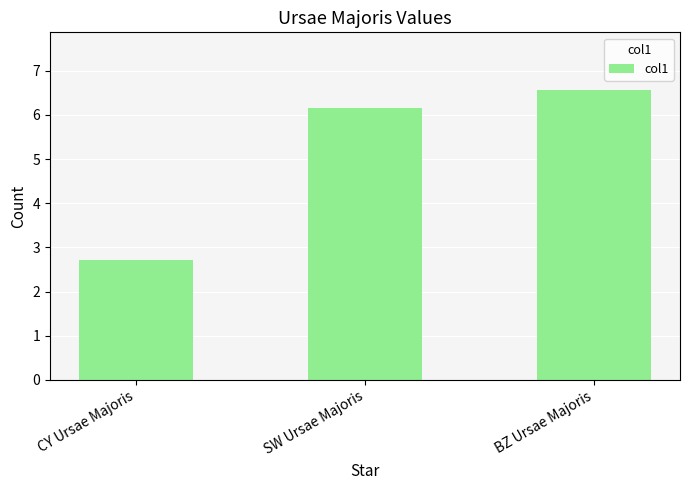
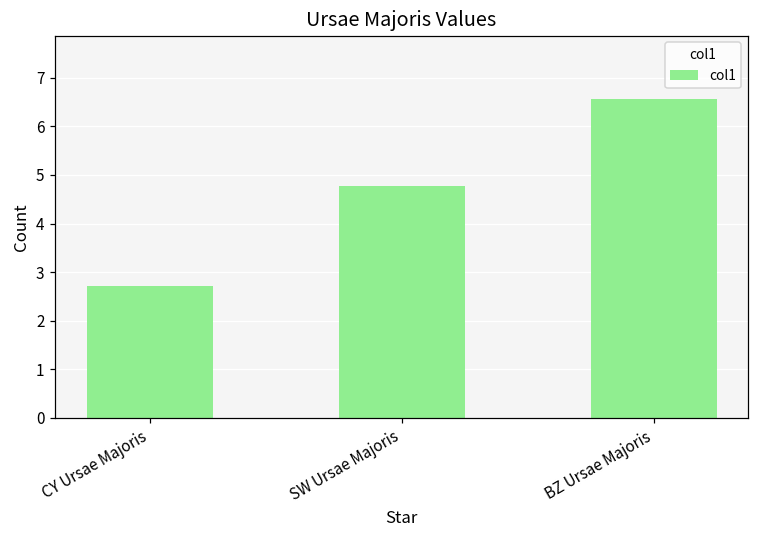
SW Ursae Majoris: 6.1 -> 4.8
